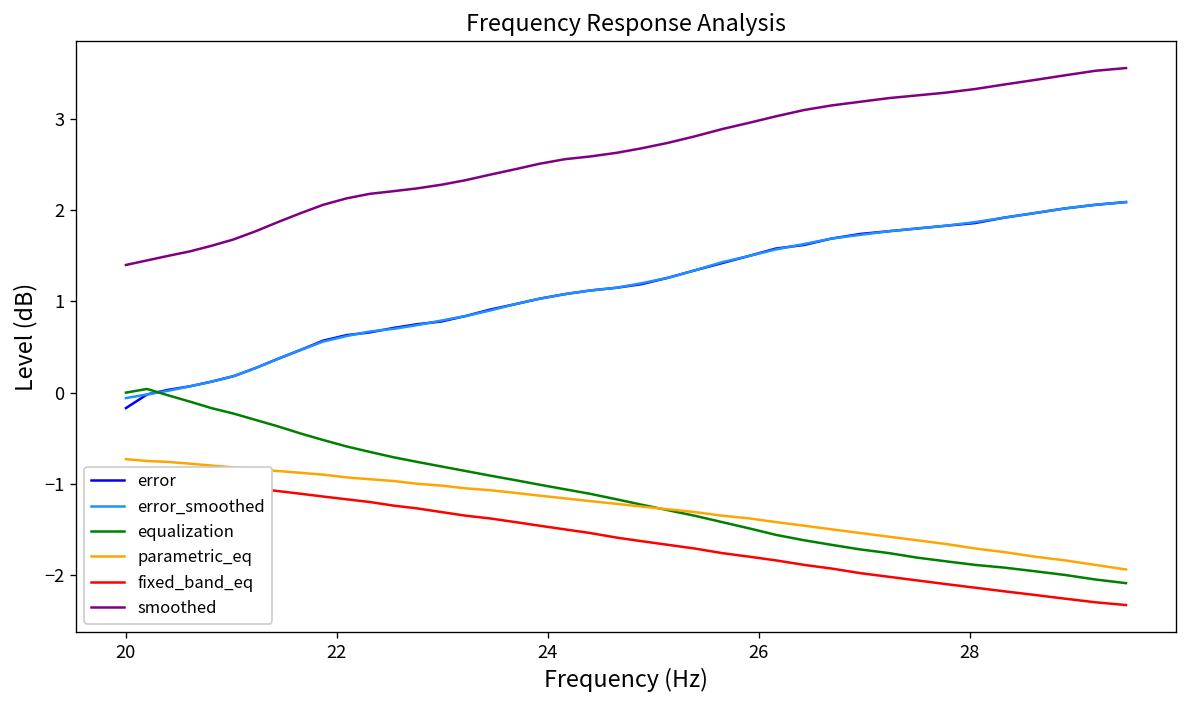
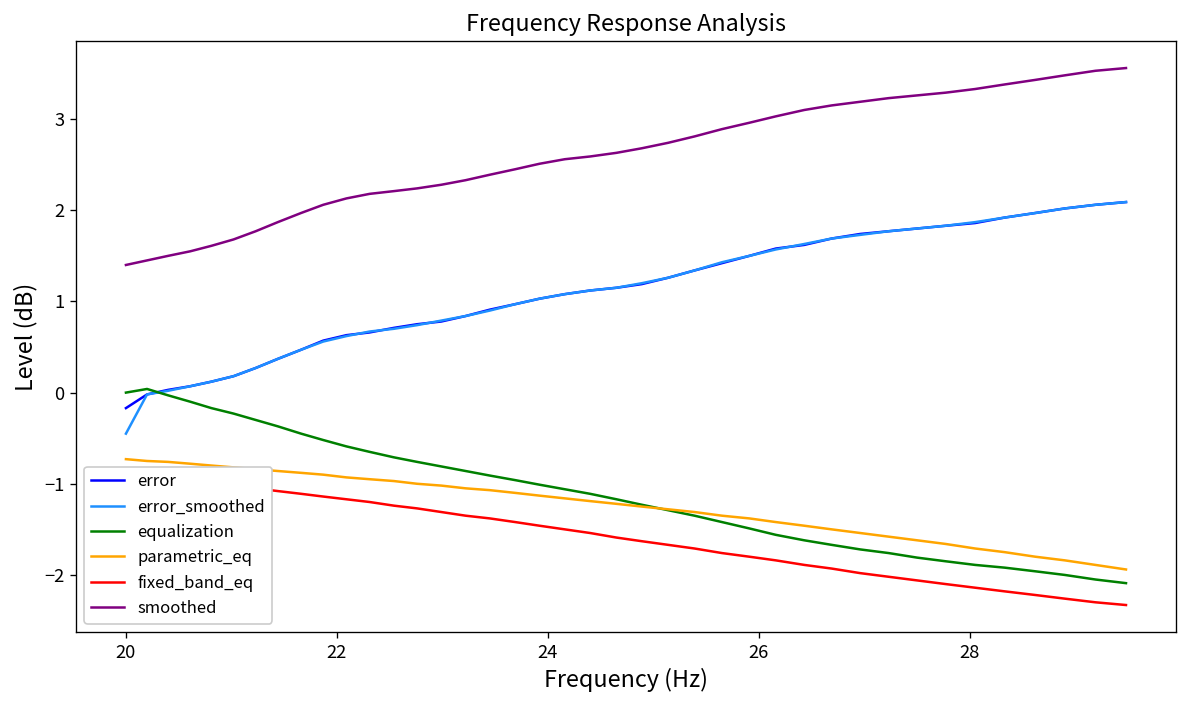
error_smoothed, 20: -0.1 -> -0.5
